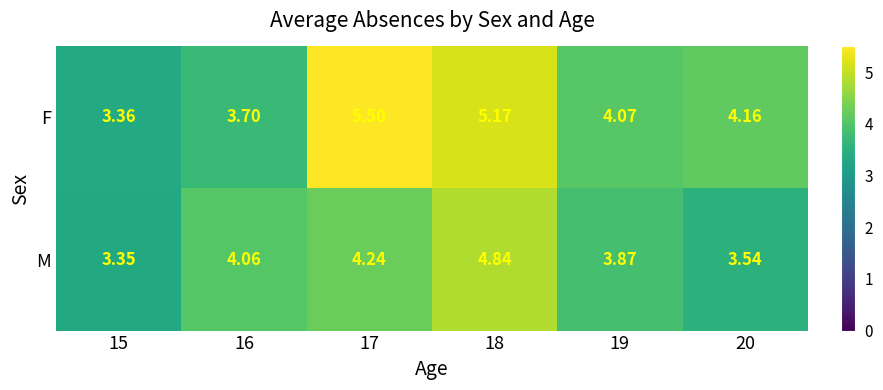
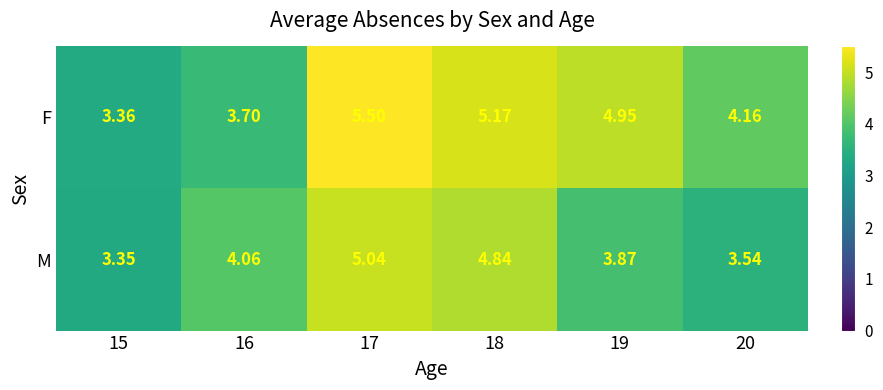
F, 19: 4.07 -> 4.95
M, 17: 4.24 -> 5.04
